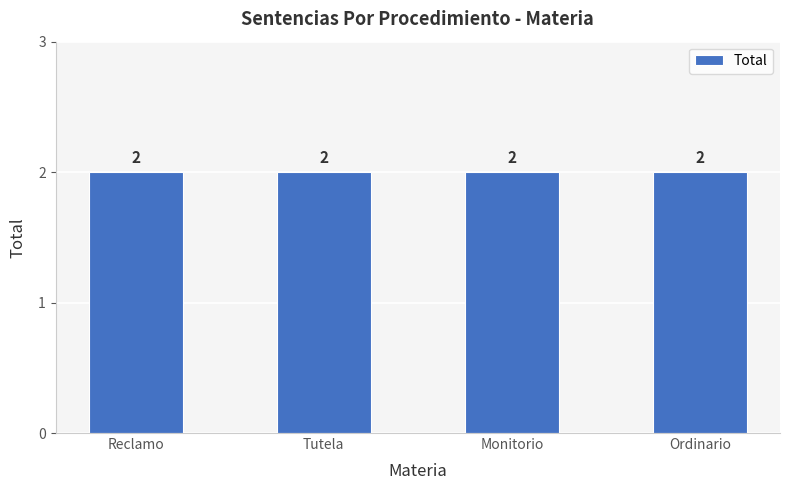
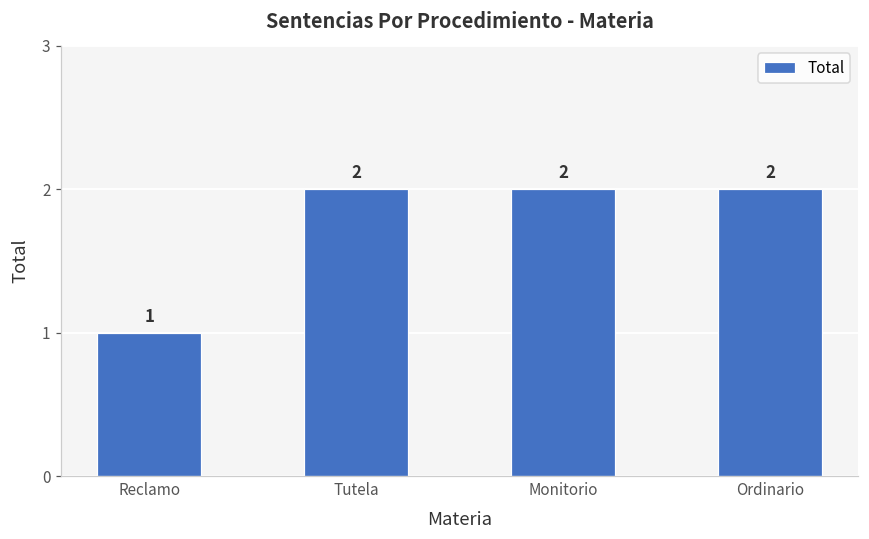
Reclamo: 2 -> 1
